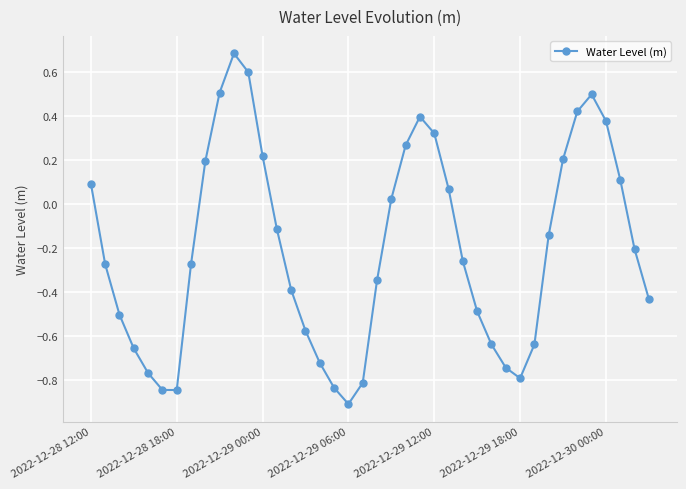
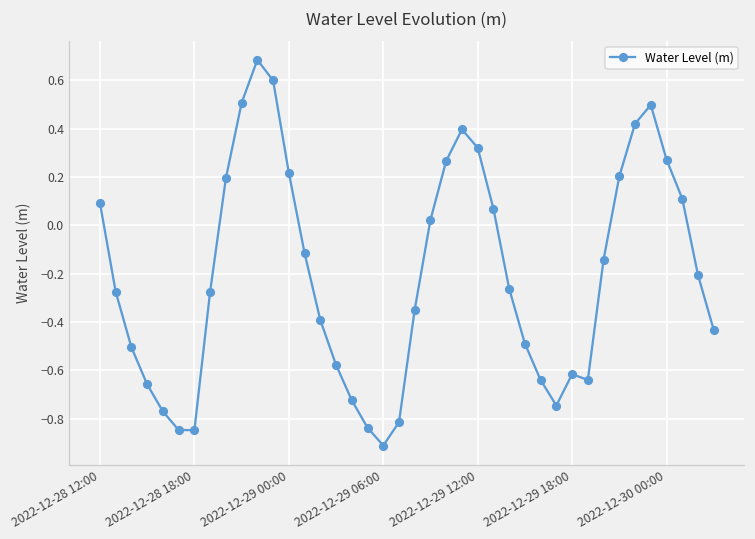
2022-12-29 18:00: -0.79 -> -0.62
2022-12-30 00:00: 0.38 -> 0.27
